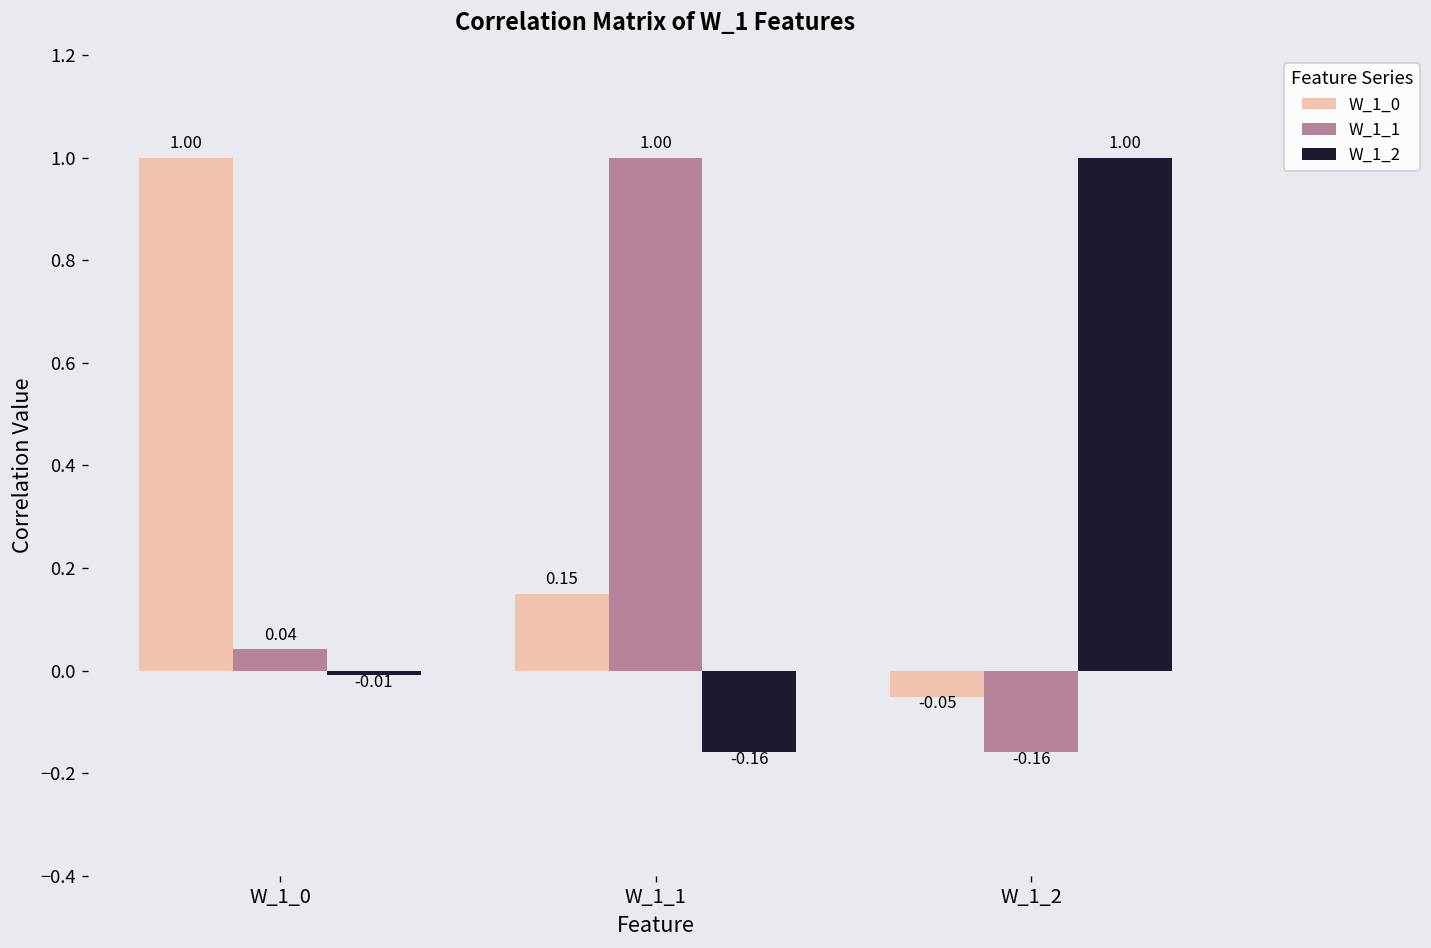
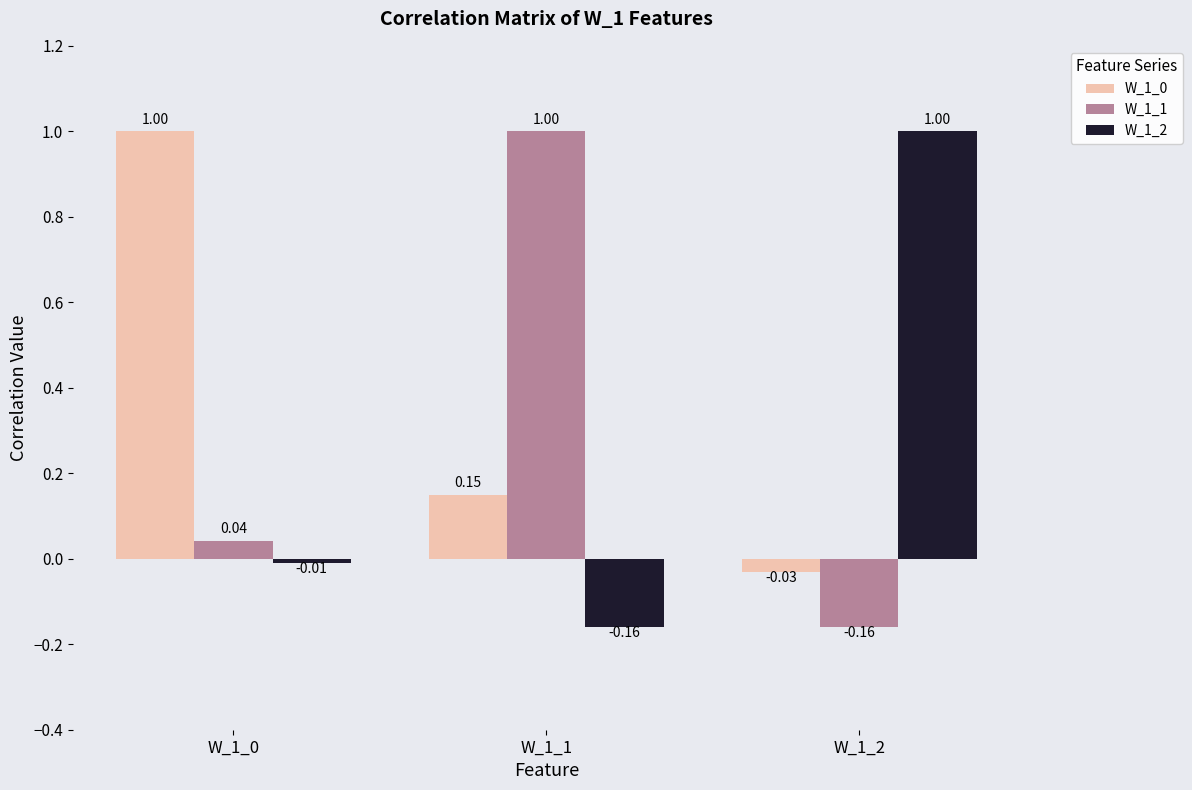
W_1_0, W_1_2: -0.05 -> -0.03
